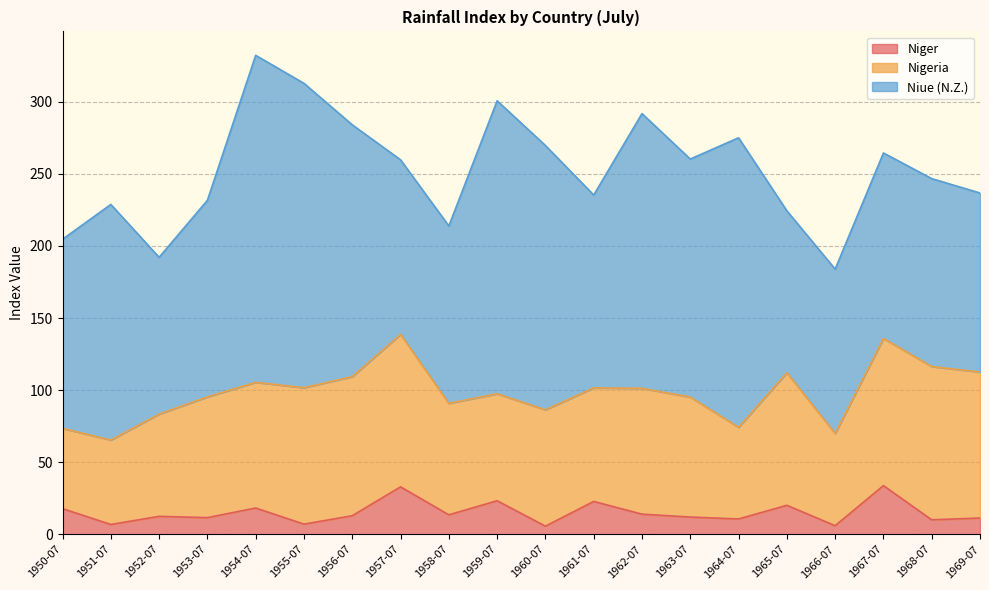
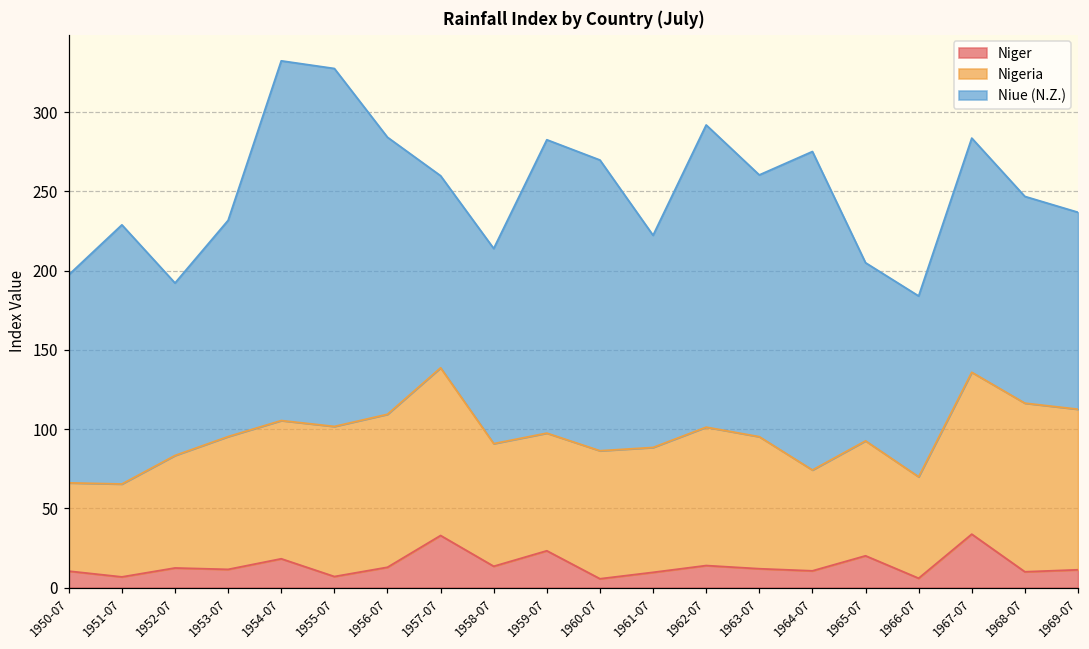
Niger, 1950-07: 18 -> 10
Niue (N.Z.), 1955-07: 211 -> 226
Niue (N.Z.), 1959-07: 203 -> 185
Niger, 1961-07: 23 -> 10
Nigeria, 1965-07: 92 -> 72
Niue (N.Z.), 1967-07: 129 -> 148
